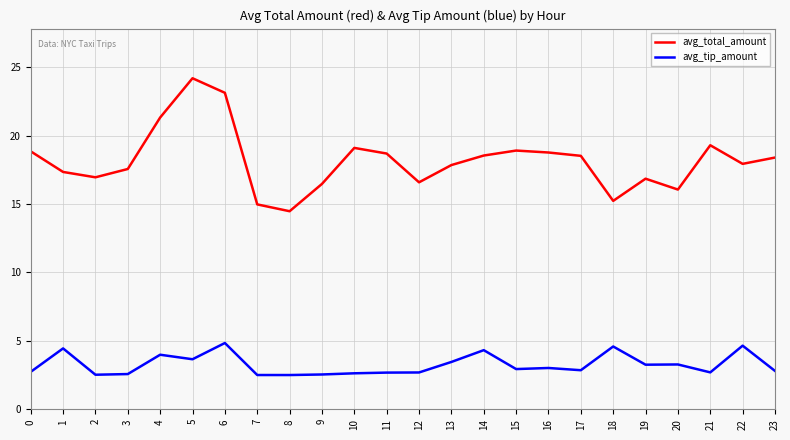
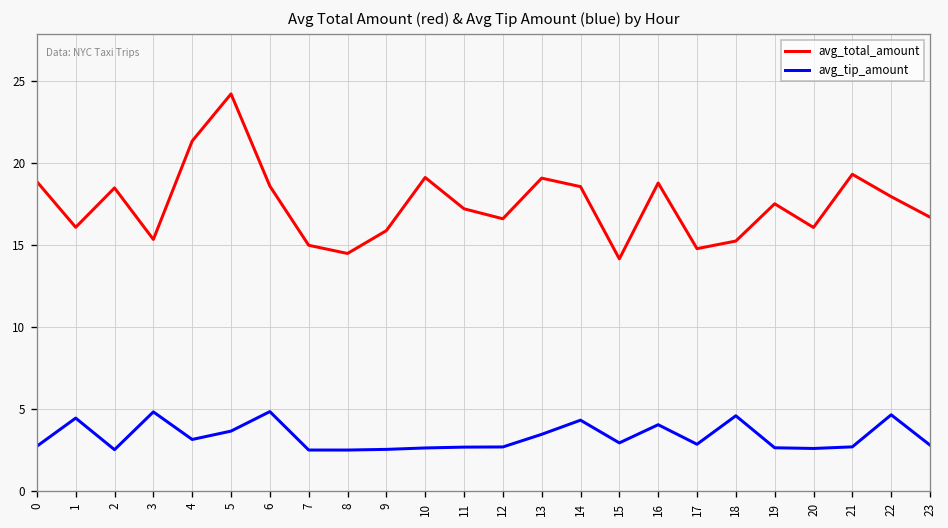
avg_total_amount, 1: 17.3 -> 16.1
avg_total_amount, 2: 17.0 -> 18.5
avg_total_amount, 3: 17.6 -> 15.3
avg_tip_amount, 3: 2.6 -> 4.8
avg_tip_amount, 4: 4.0 -> 3.1
avg_total_amount, 6: 23.1 -> 18.6
avg_total_amount, 9: 16.5 -> 15.9
avg_total_amount, 11: 18.7 -> 17.2
avg_total_amount, 13: 17.9 -> 19.1
avg_total_amount, 15: 18.9 -> 14.1
avg_tip_amount, 16: 3.0 -> 4.0
avg_total_amount, 17: 18.5 -> 14.8
avg_total_amount, 19: 16.9 -> 17.5
avg_tip_amount, 19: 3.3 -> 2.6
avg_tip_amount, 20: 3.3 -> 2.6
avg_total_amount, 23: 18.4 -> 16.7
